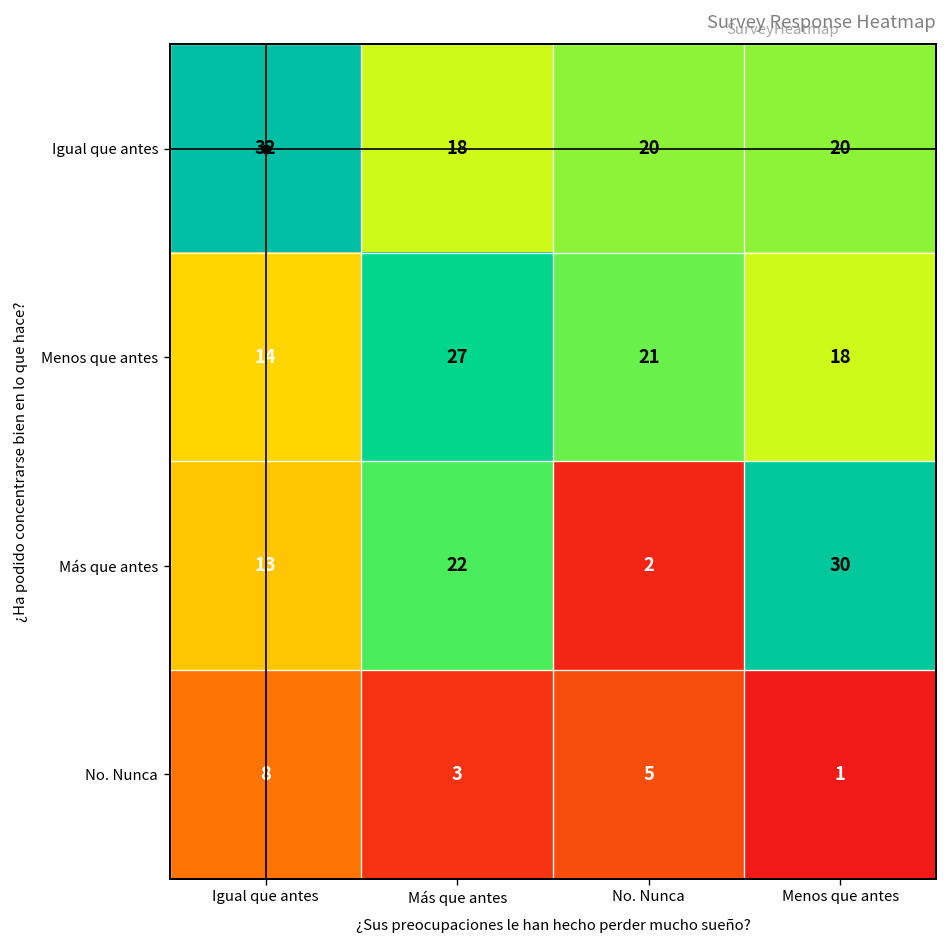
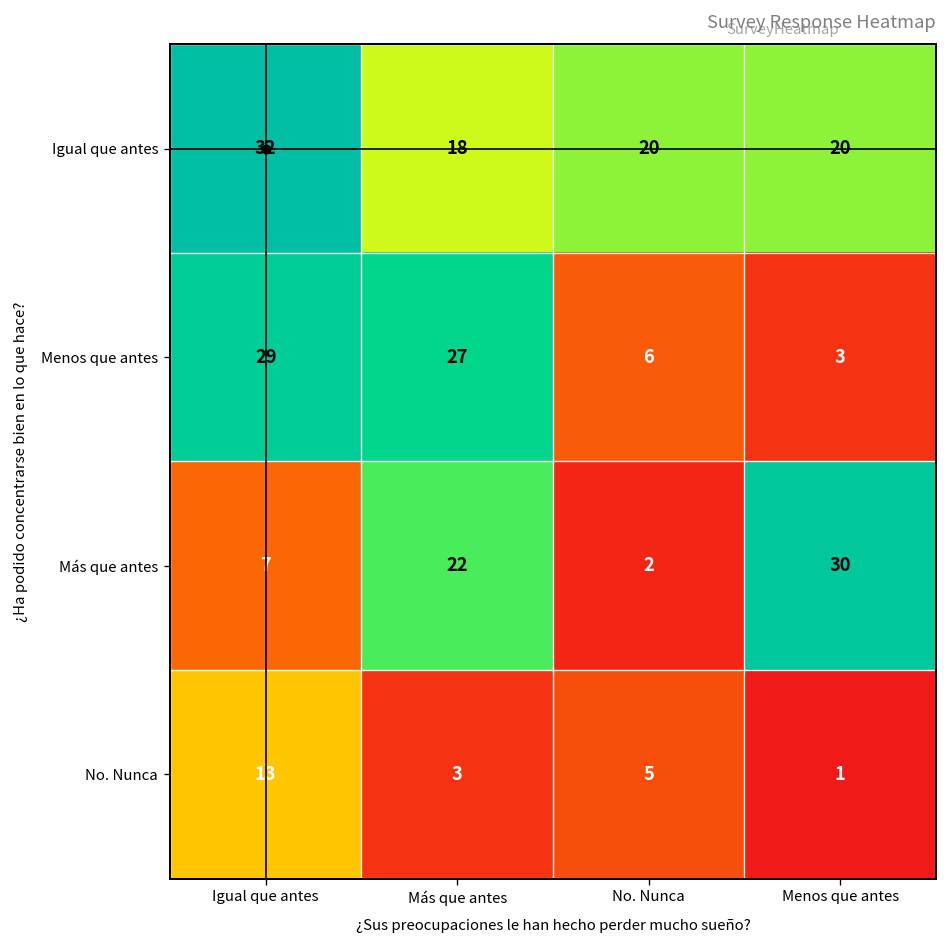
Menos que antes, Igual que antes: 14 -> 29
Menos que antes, No. Nunca: 21 -> 6
Menos que antes, Menos que antes: 18 -> 3
Más que antes, Igual que antes: 13 -> 7
No. Nunca, Igual que antes: 8 -> 13
